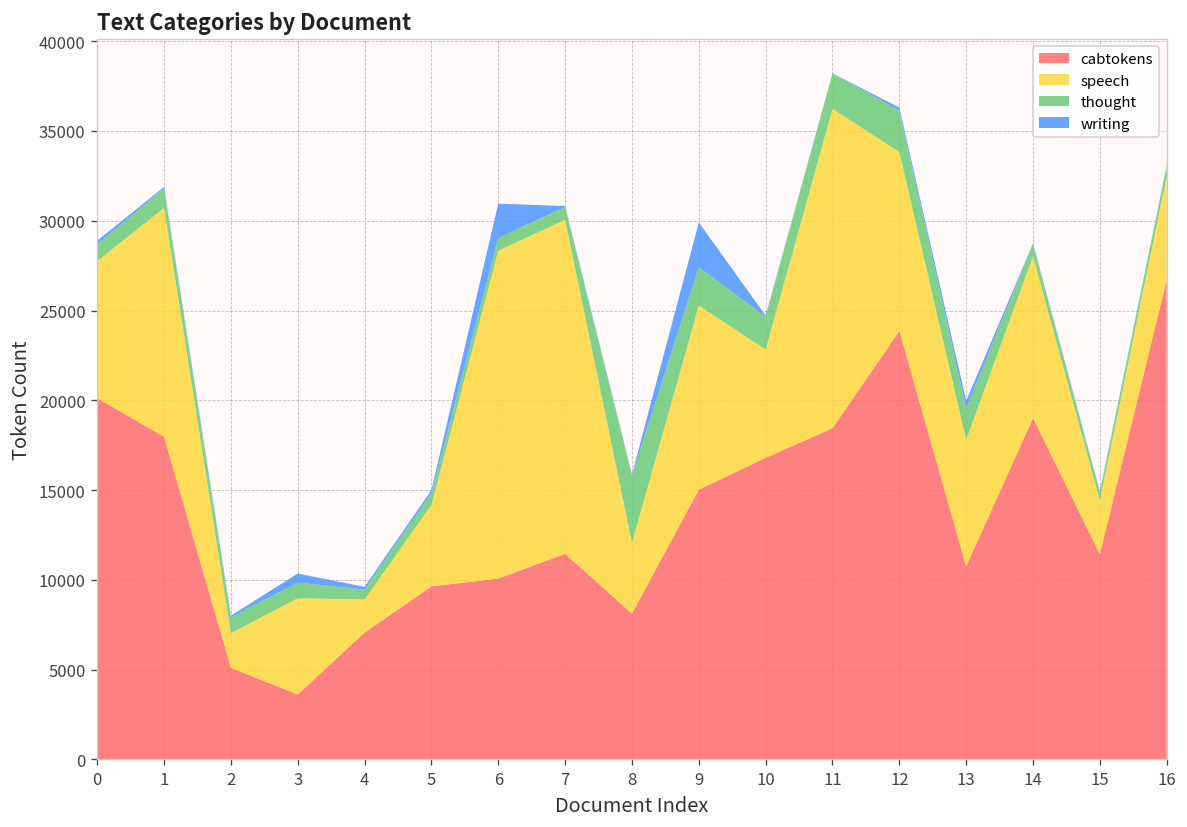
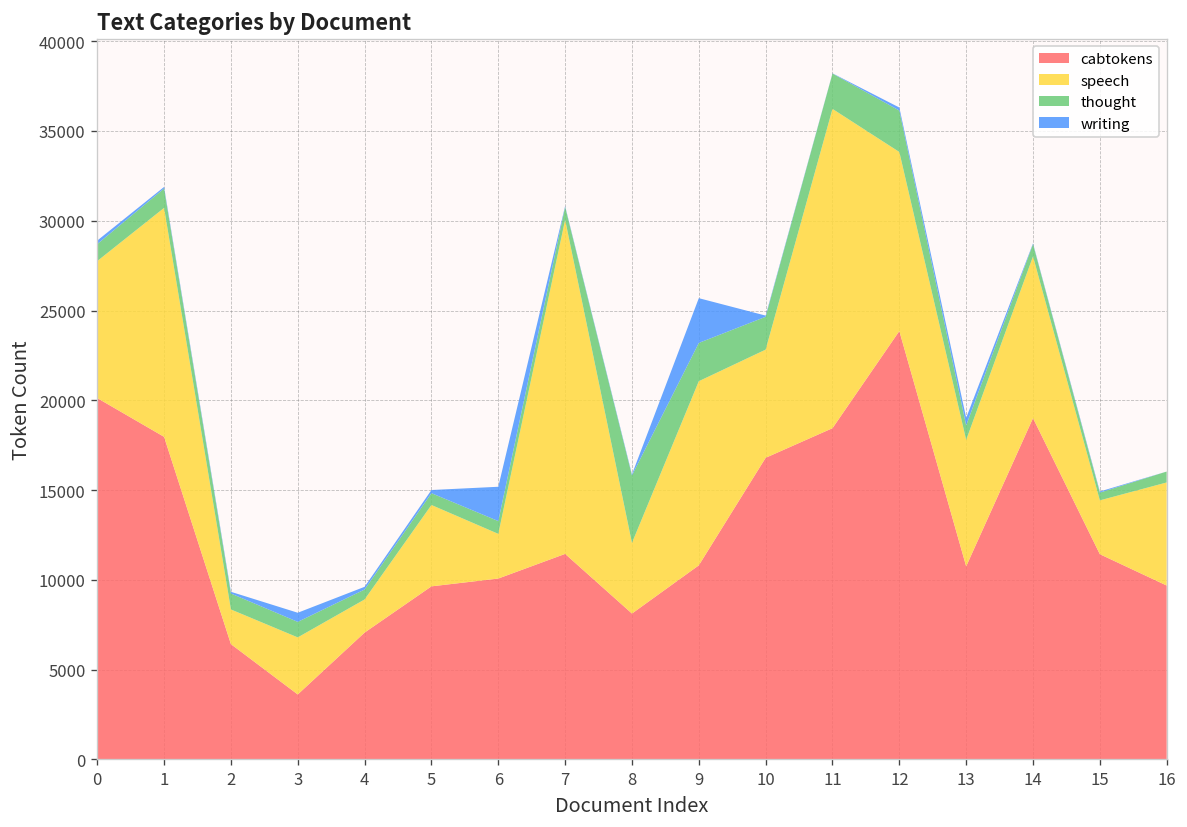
cabtokens, 2: 5100 -> 6400
speech, 3: 5400 -> 3200
speech, 6: 18300 -> 2500
cabtokens, 9: 15000 -> 10800
thought, 13: 1800 -> 800
cabtokens, 16: 26700 -> 9700
